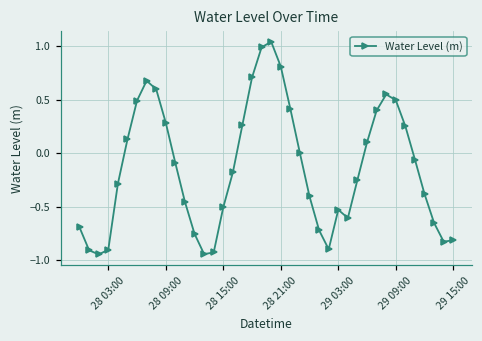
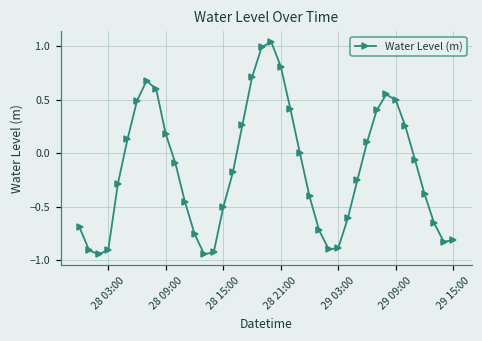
28 09:00: 0.3 -> 0.2
29 03:00: -0.5 -> -0.9
